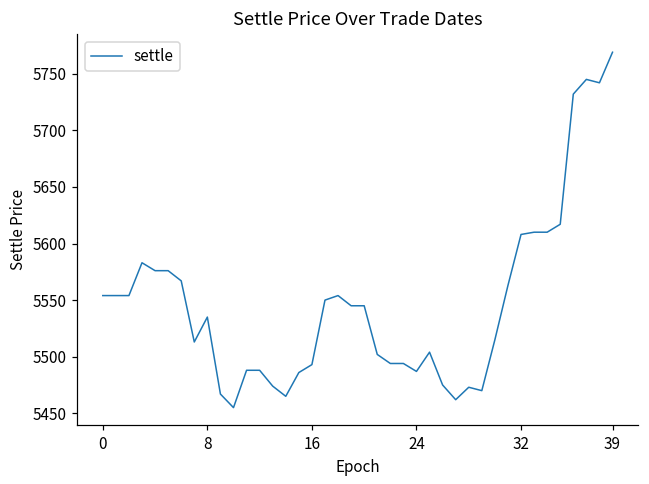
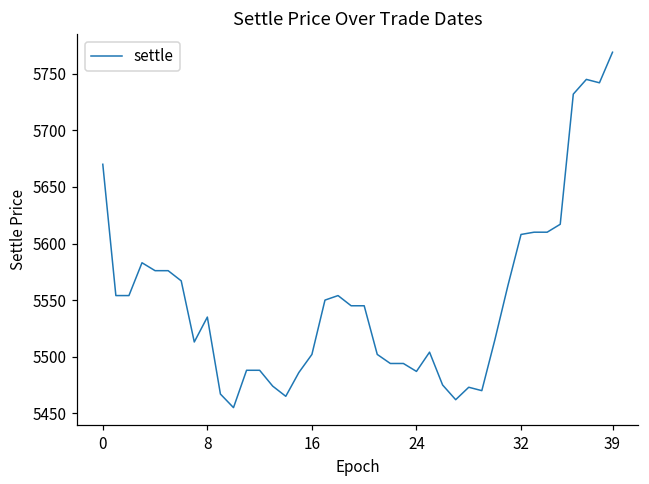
0: 5554 -> 5670
16: 5493 -> 5502
